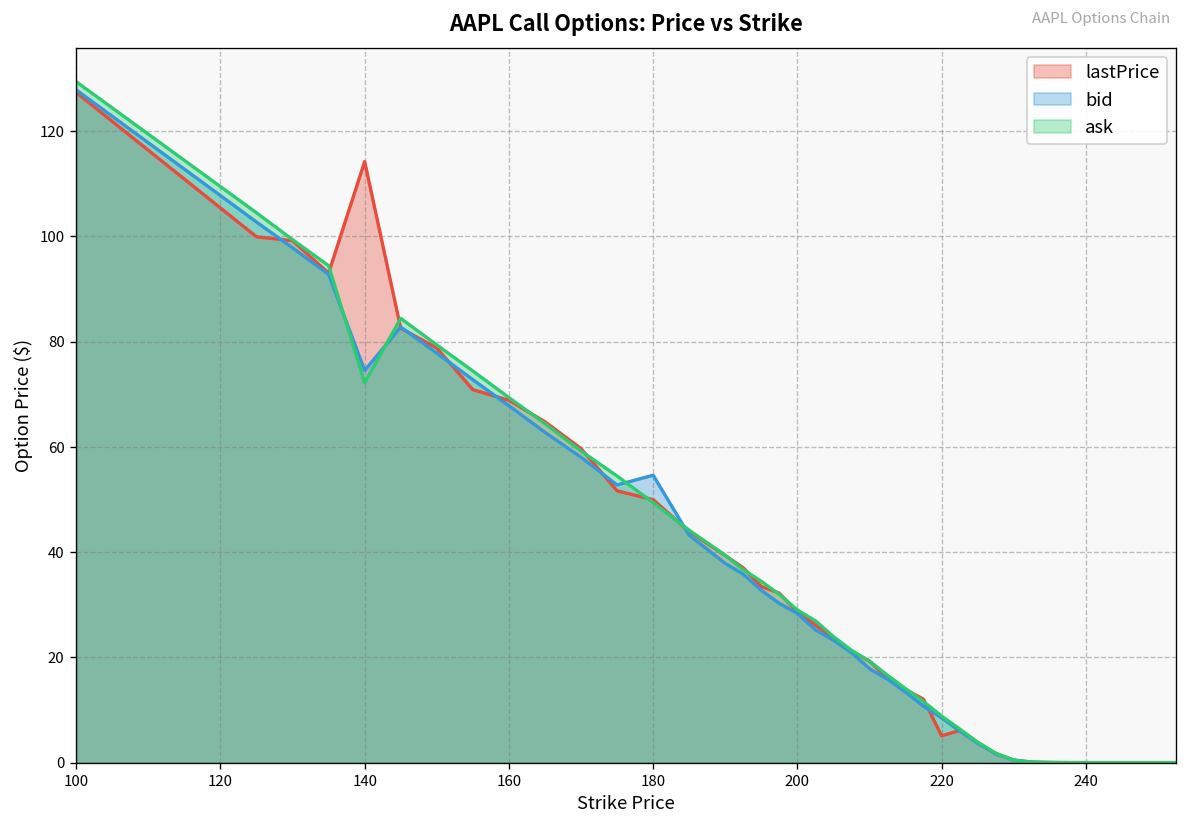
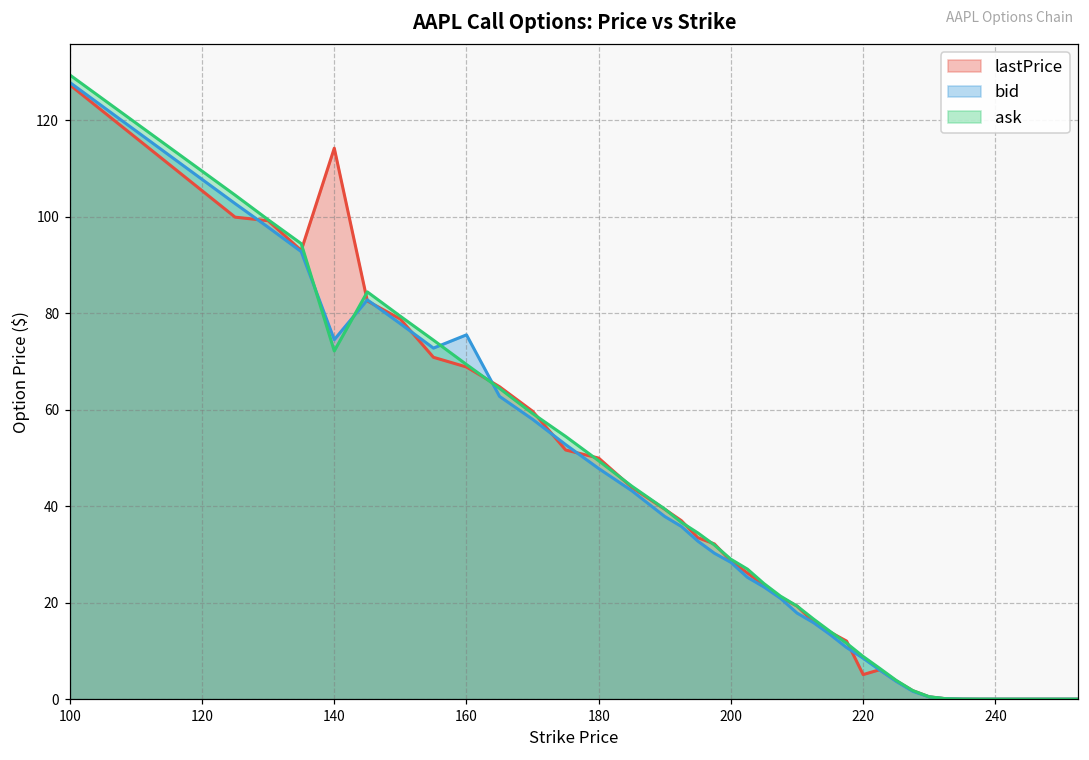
bid, 160: 68 -> 76
bid, 180: 55 -> 48
